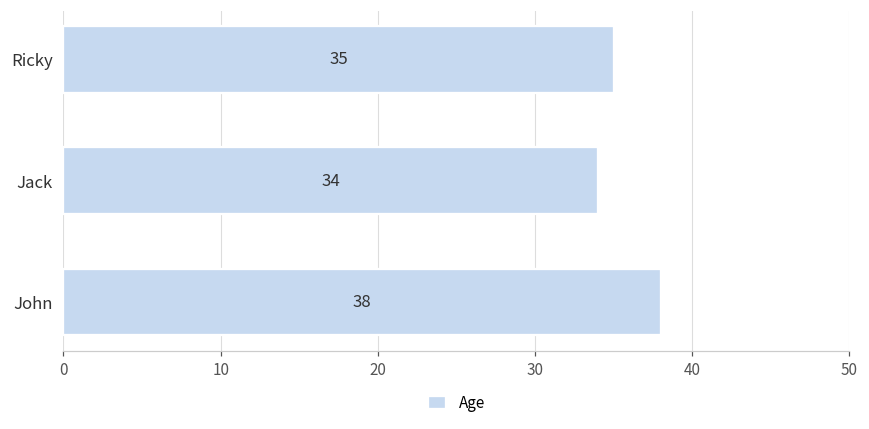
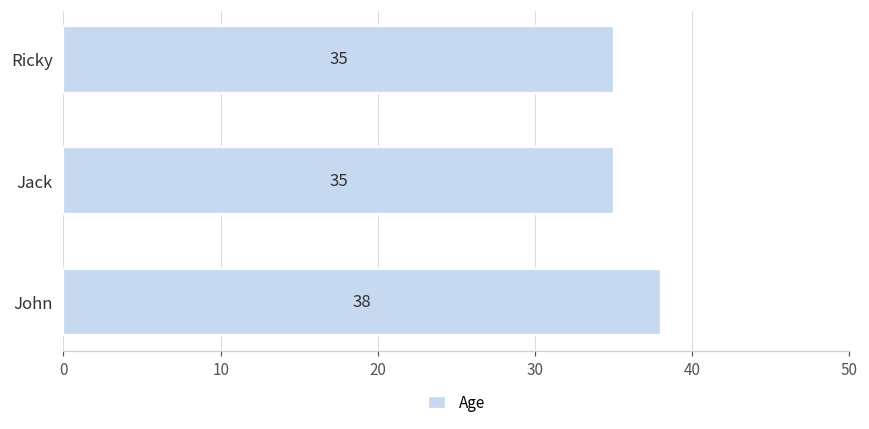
Jack: 34 -> 35
